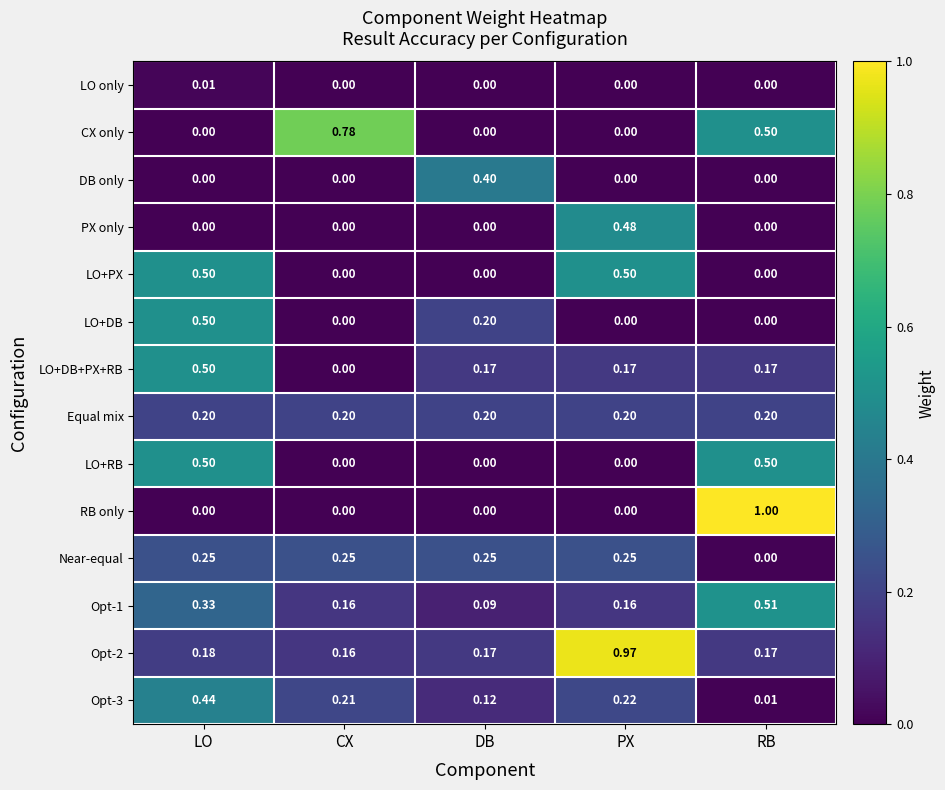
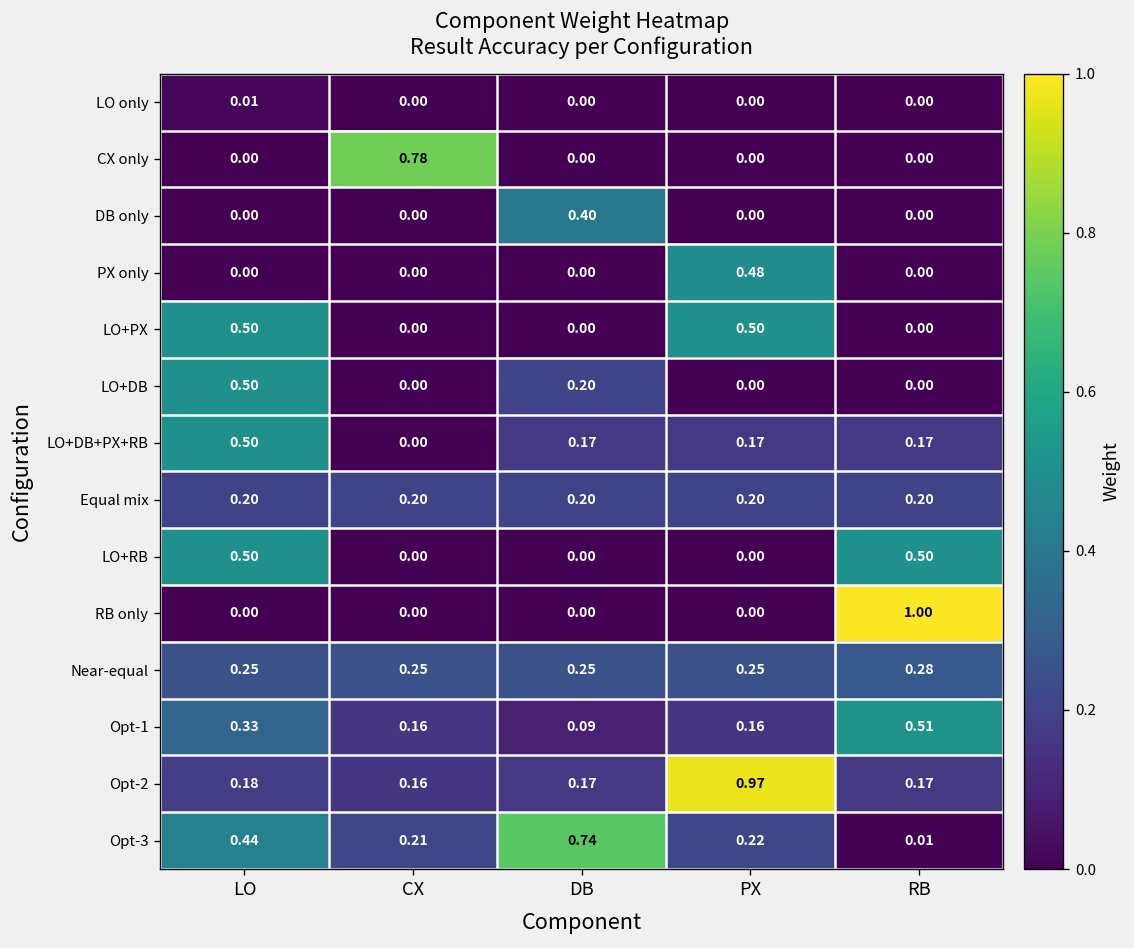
CX only, RB: 0.50 -> 0.00
Near-equal, RB: 0.00 -> 0.28
Opt-3, DB: 0.12 -> 0.74
